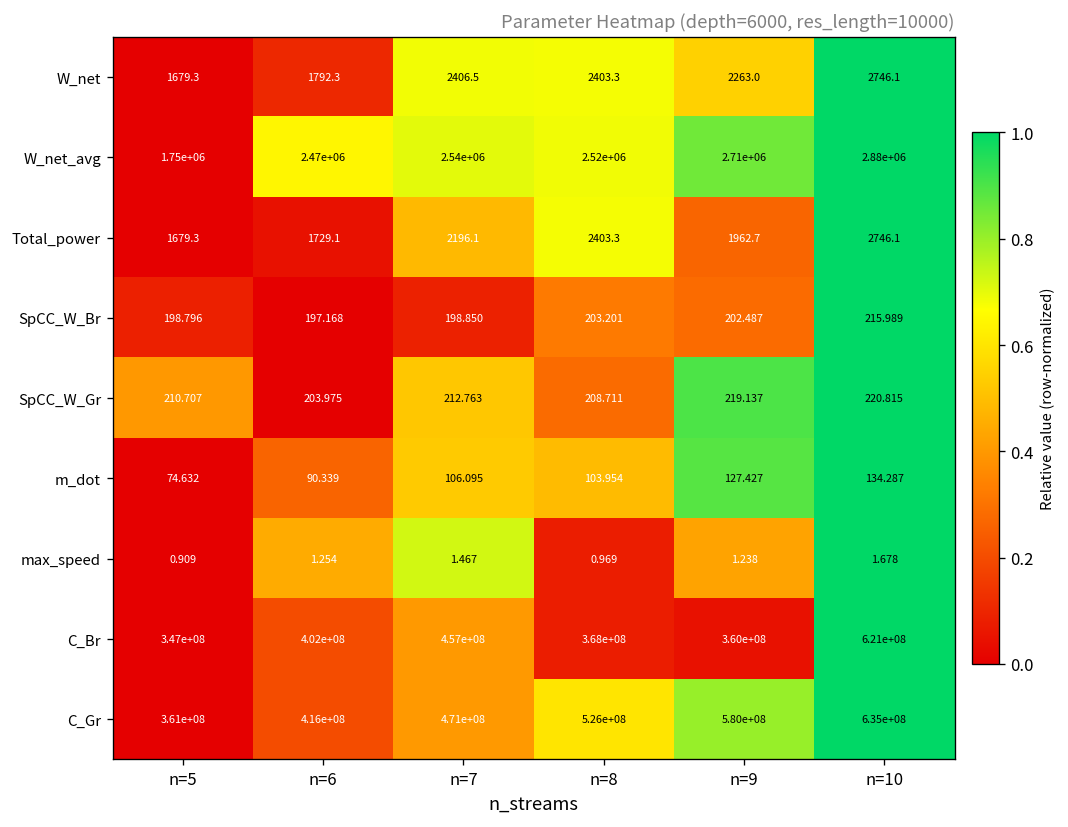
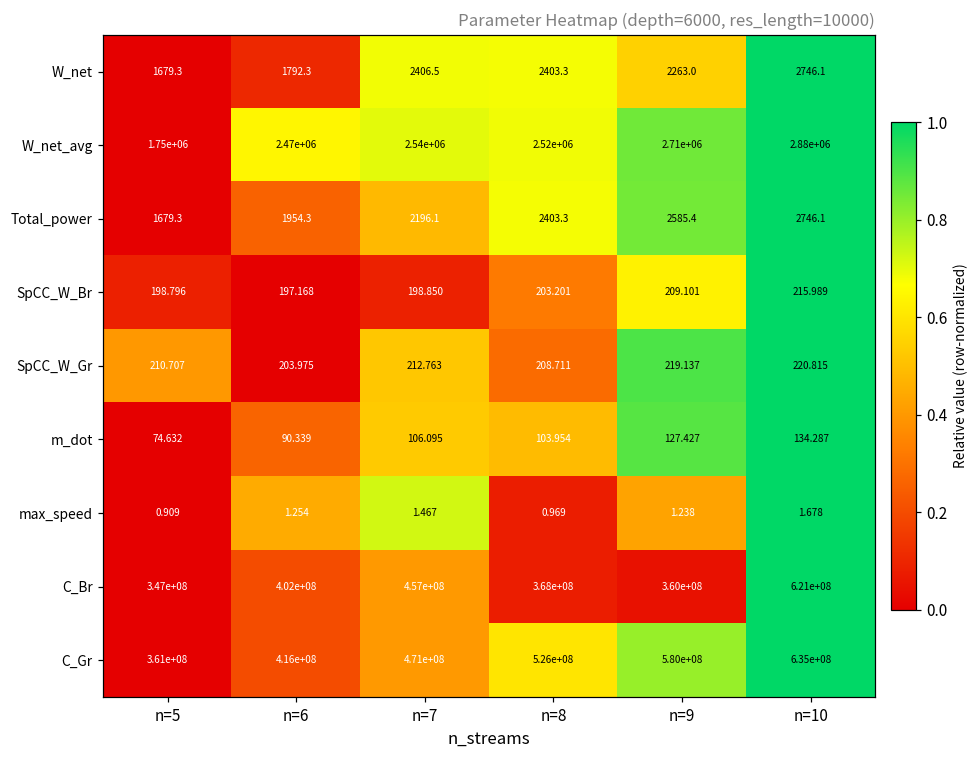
Total_power, n=6: 1729.1 -> 1954.3
Total_power, n=9: 1962.7 -> 2585.4
SpCC_W_Br, n=9: 202.487 -> 209.101
